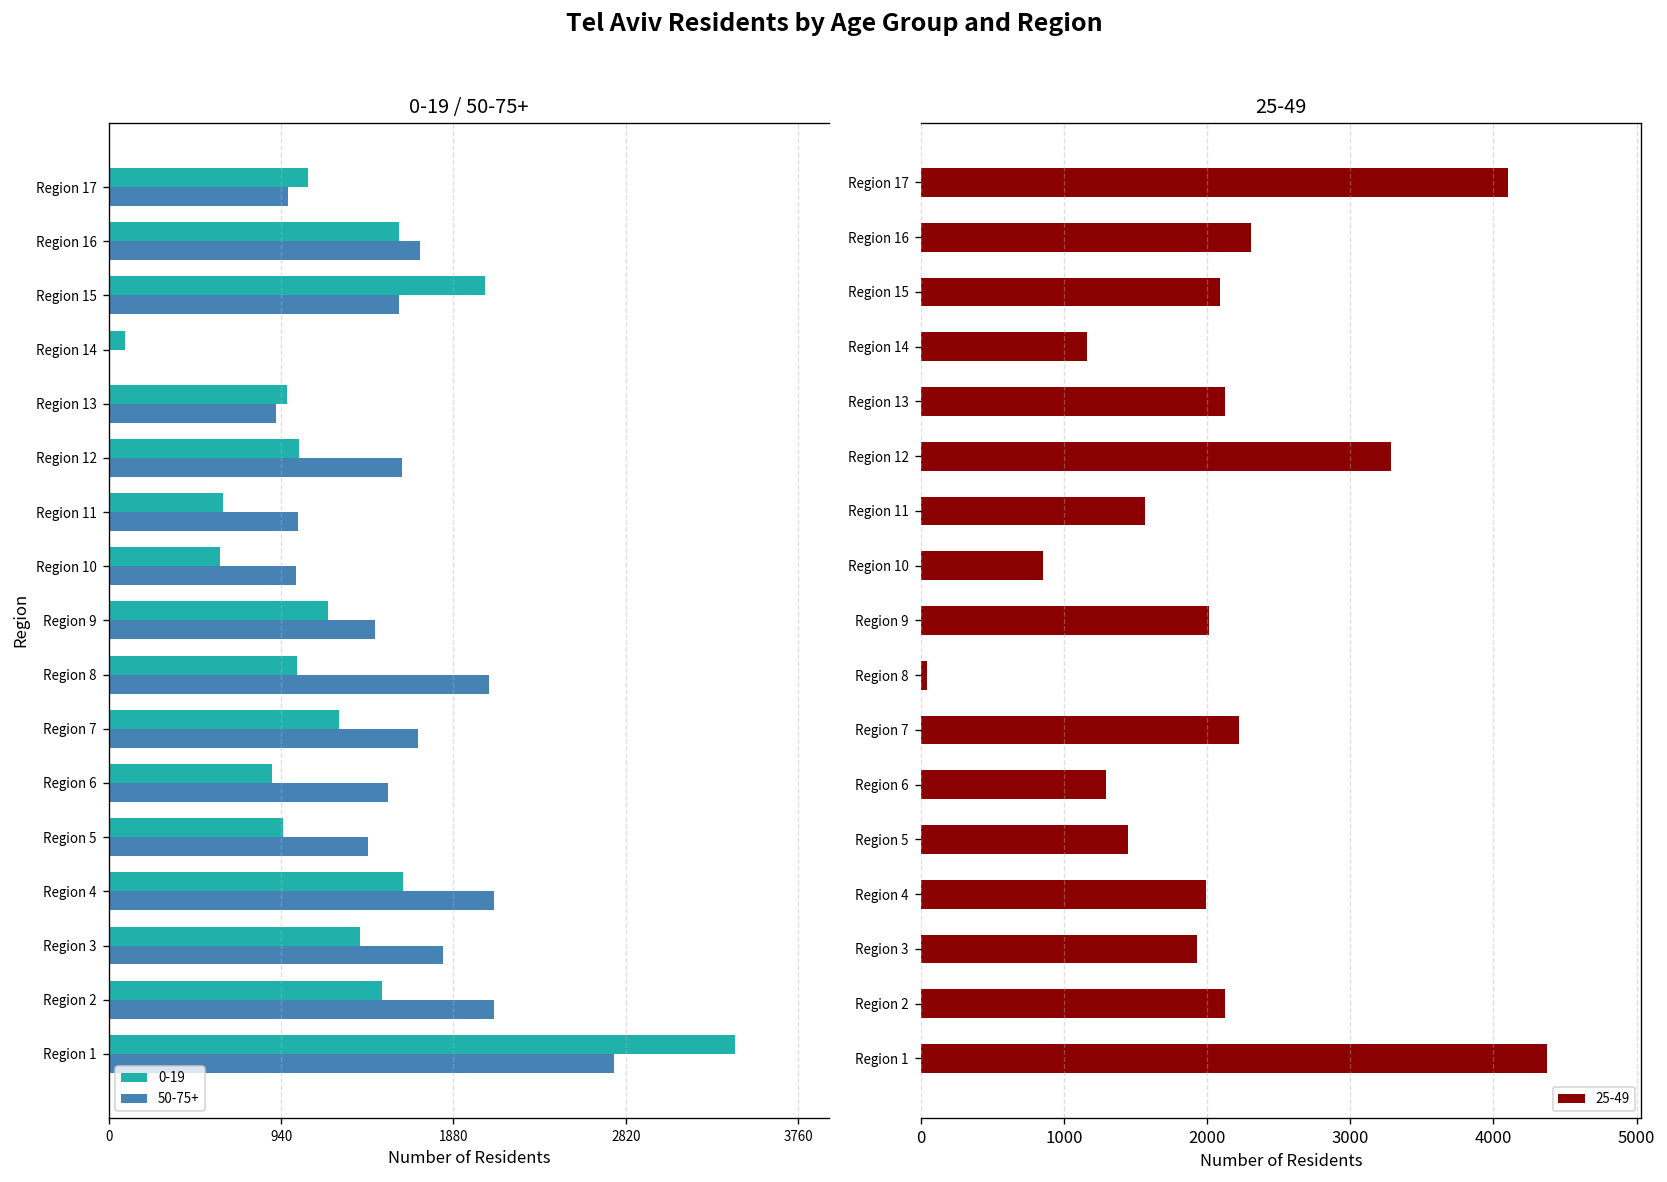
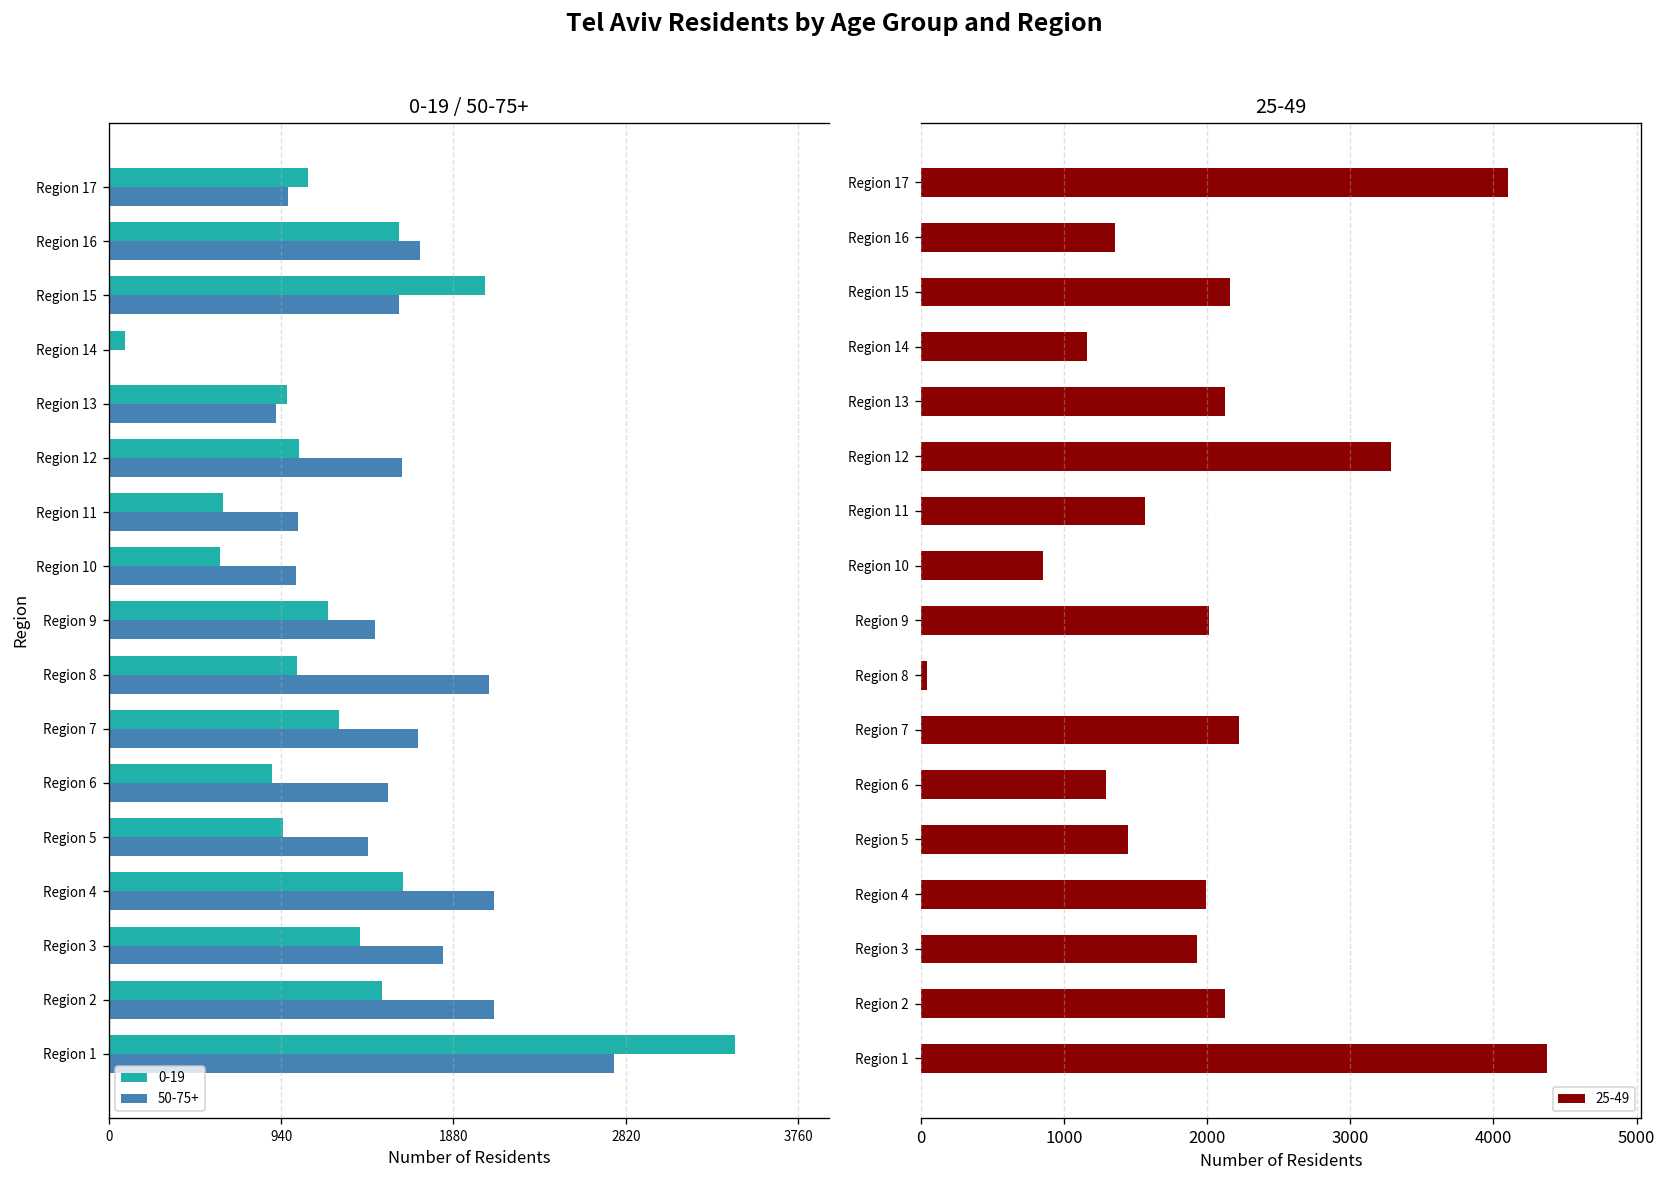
25-49, Region 16: 2310 -> 1360
25-49, Region 15: 2090 -> 2160
